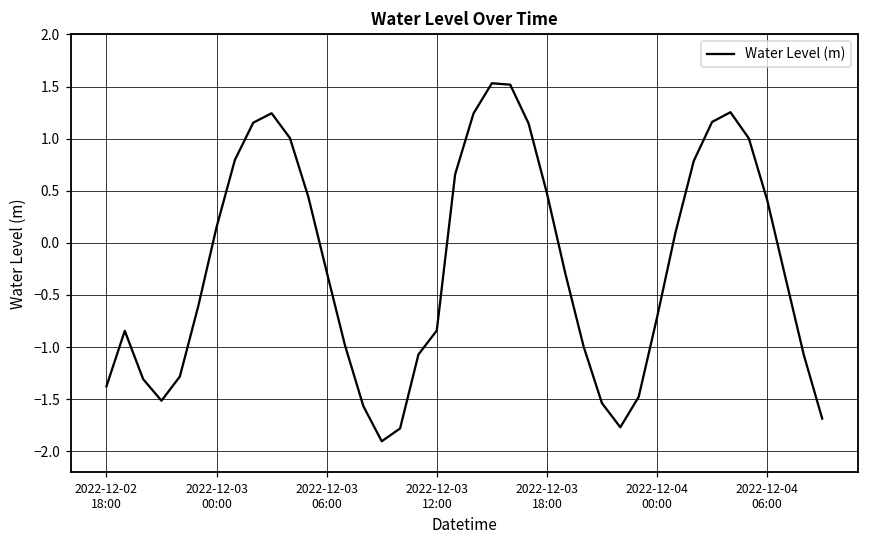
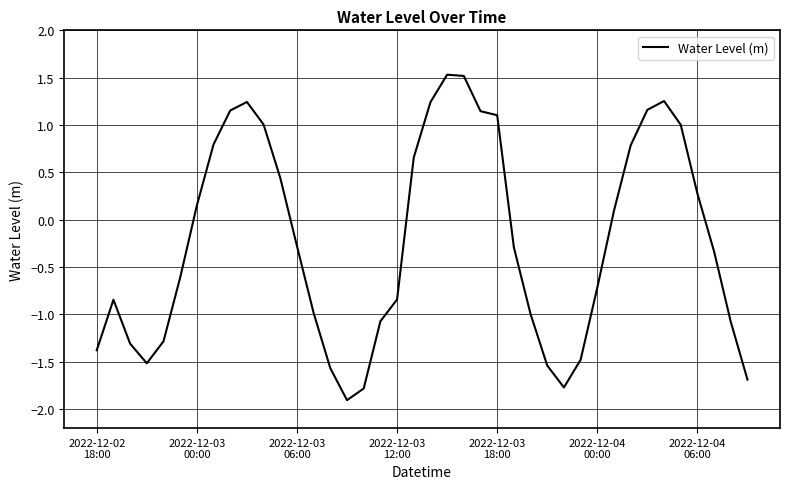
2022-12-03 18:00: 0.5 -> 1.1
2022-12-04 06:00: 0.4 -> 0.3
